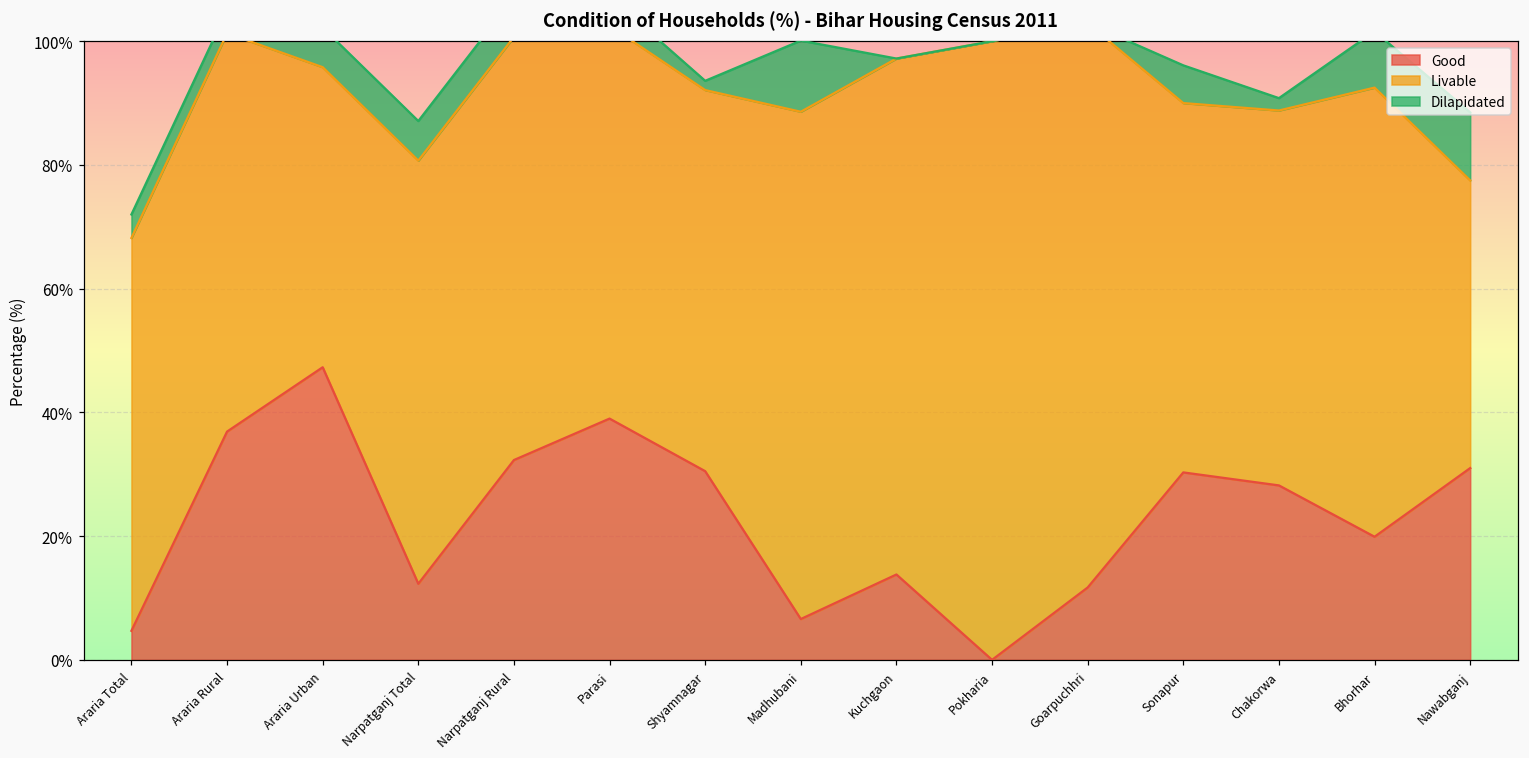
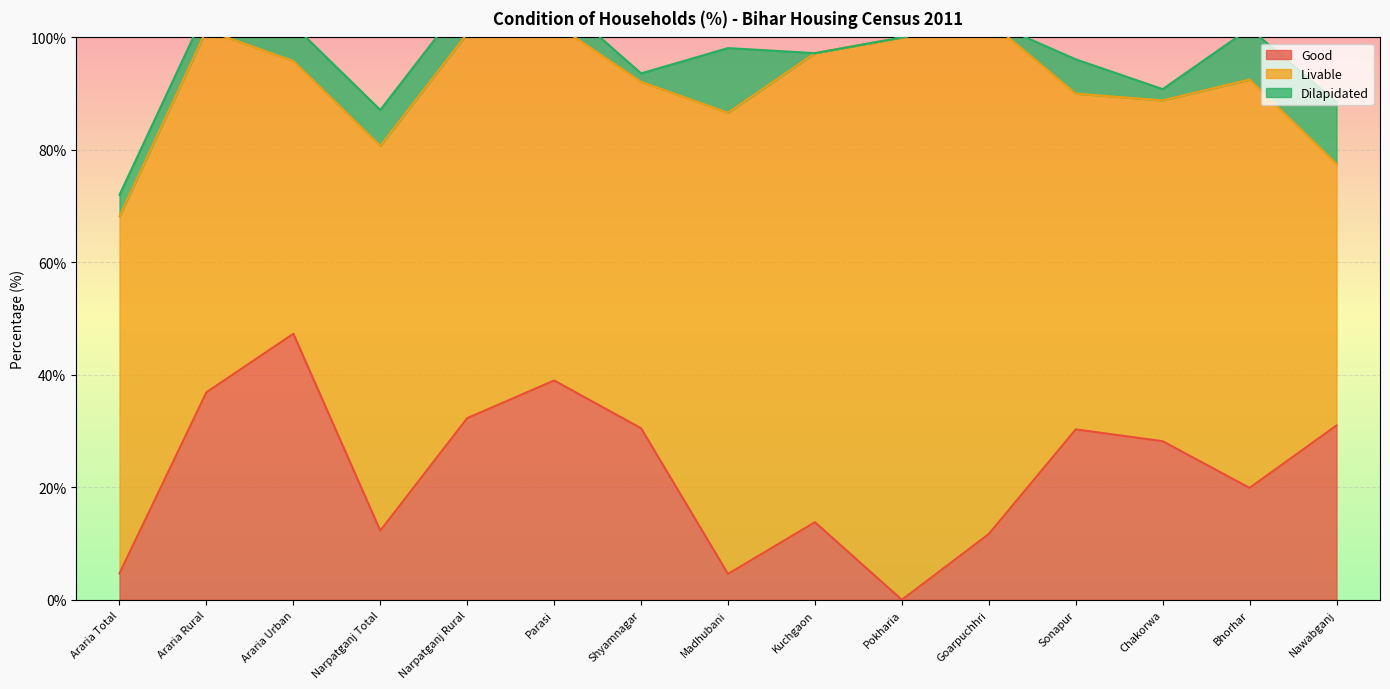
Good, Madhubani: 7% -> 5%
